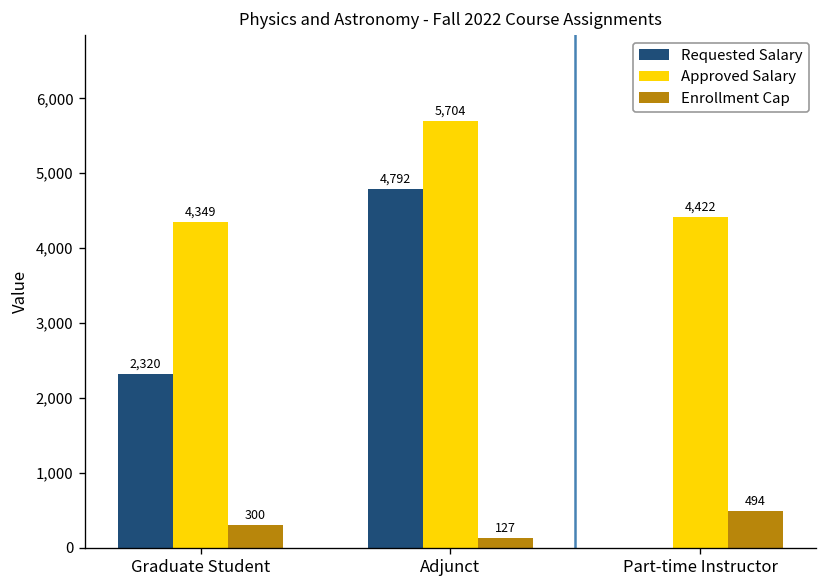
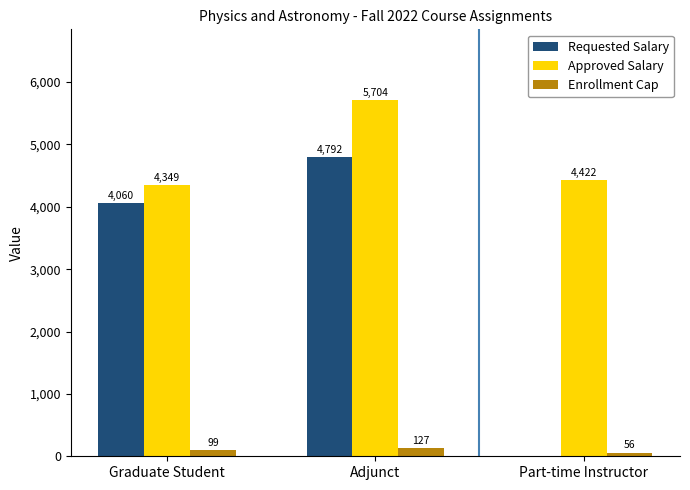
Requested Salary, Graduate Student: 2,320 -> 4,060
Enrollment Cap, Graduate Student: 300 -> 99
Enrollment Cap, Part-time Instructor: 494 -> 56
